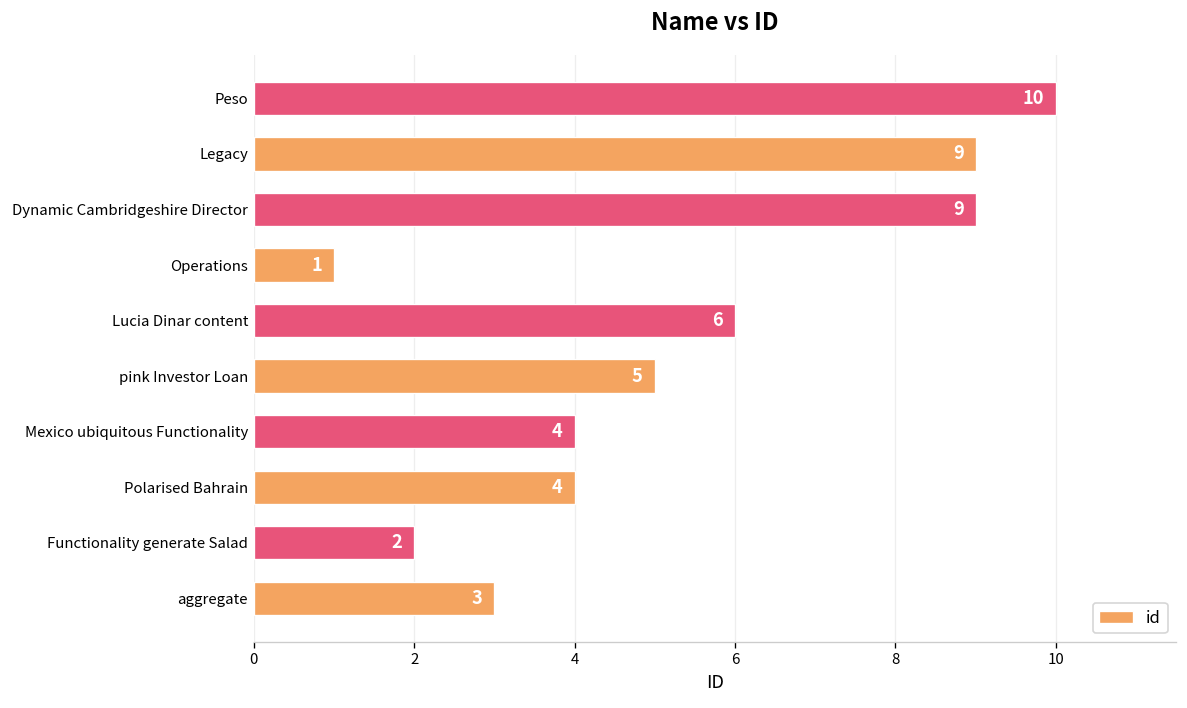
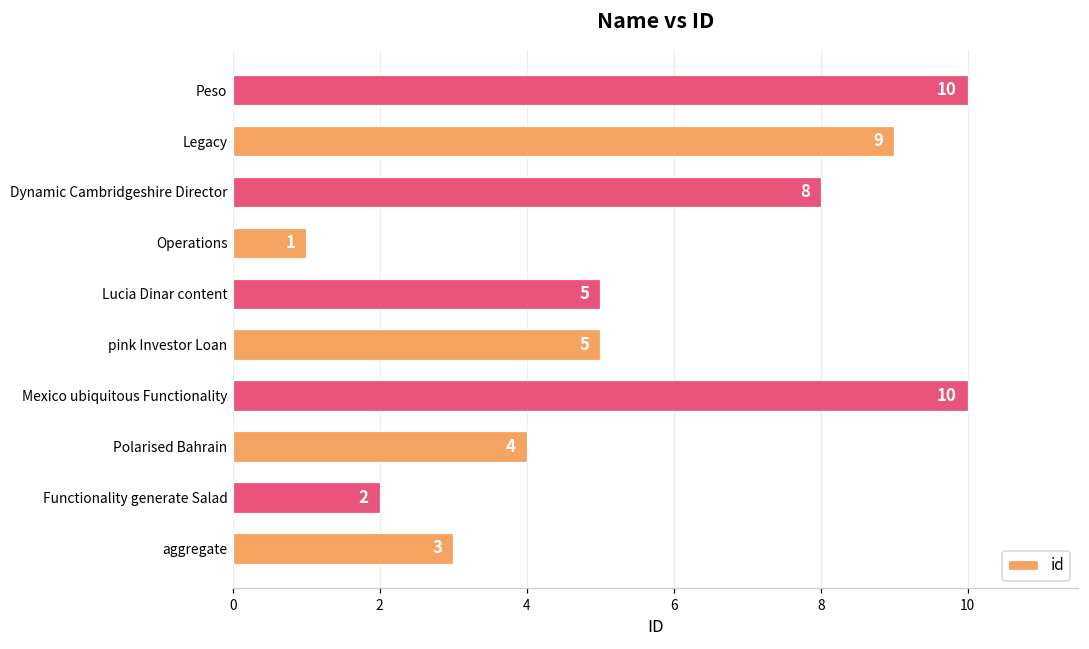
Dynamic Cambridgeshire Director: 9 -> 8
Lucia Dinar content: 6 -> 5
Mexico ubiquitous Functionality: 4 -> 10
